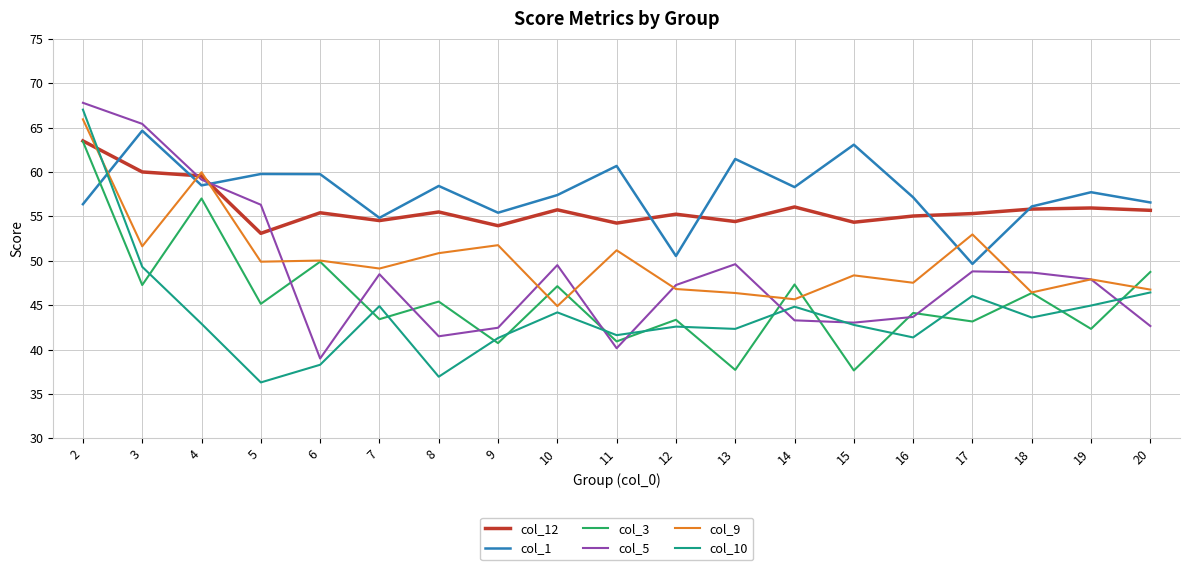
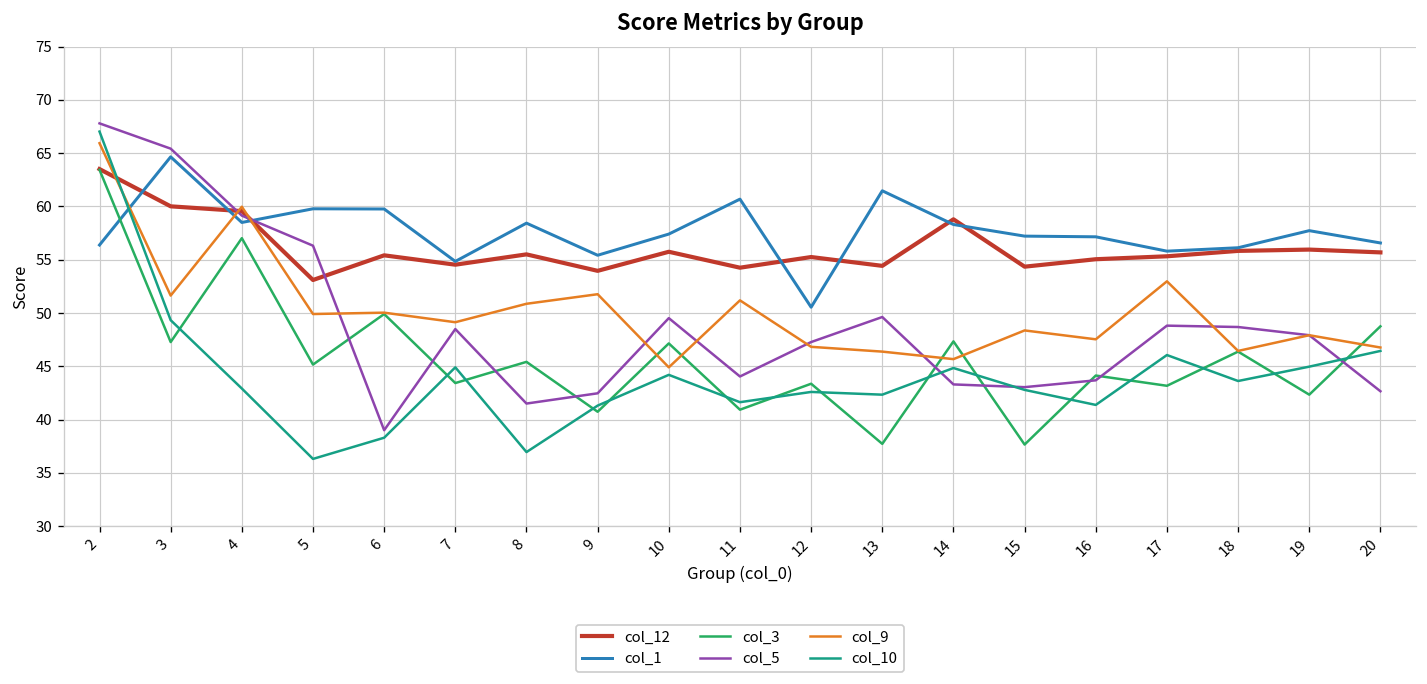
col_5, 11: 40 -> 44
col_12, 14: 56 -> 59
col_1, 15: 63 -> 57
col_1, 17: 50 -> 56
